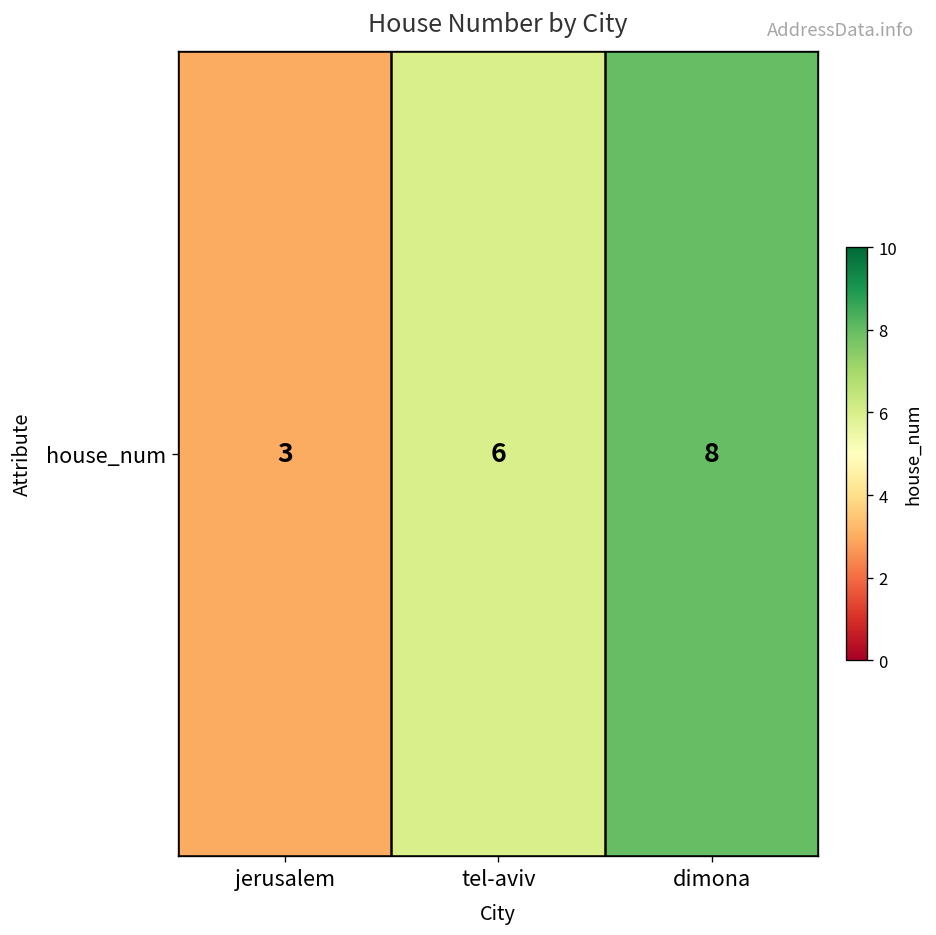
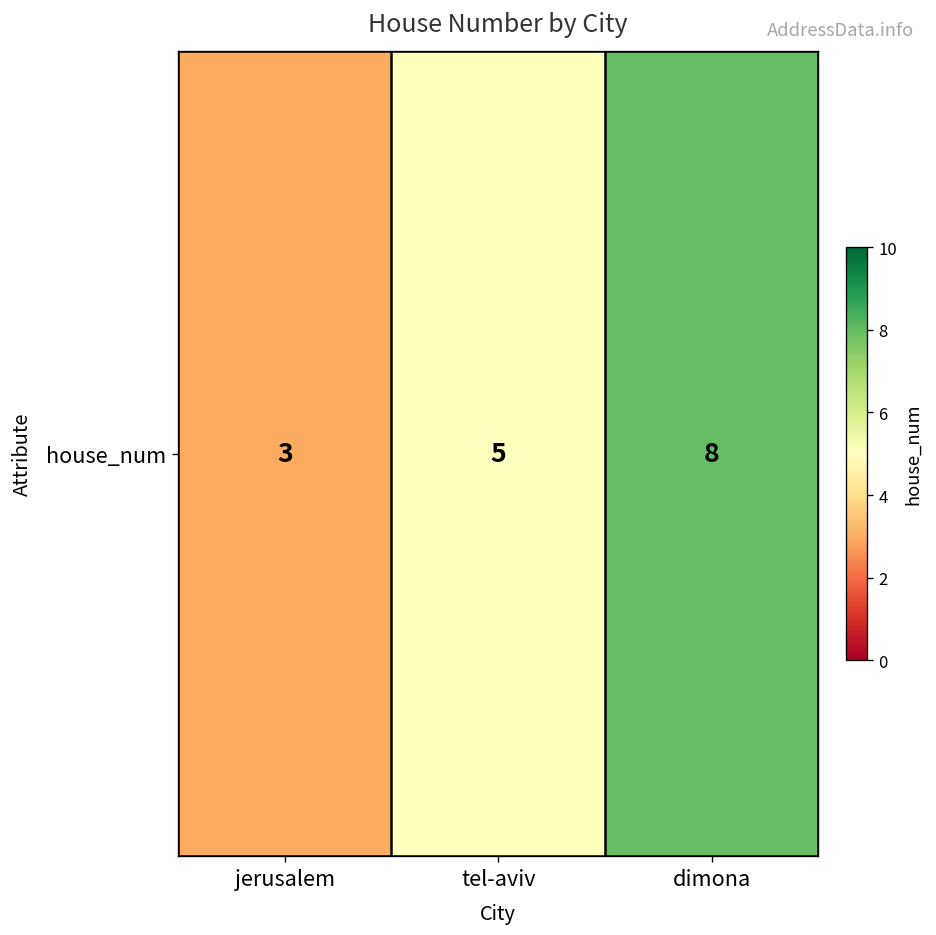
house_num, tel-aviv: 6 -> 5
